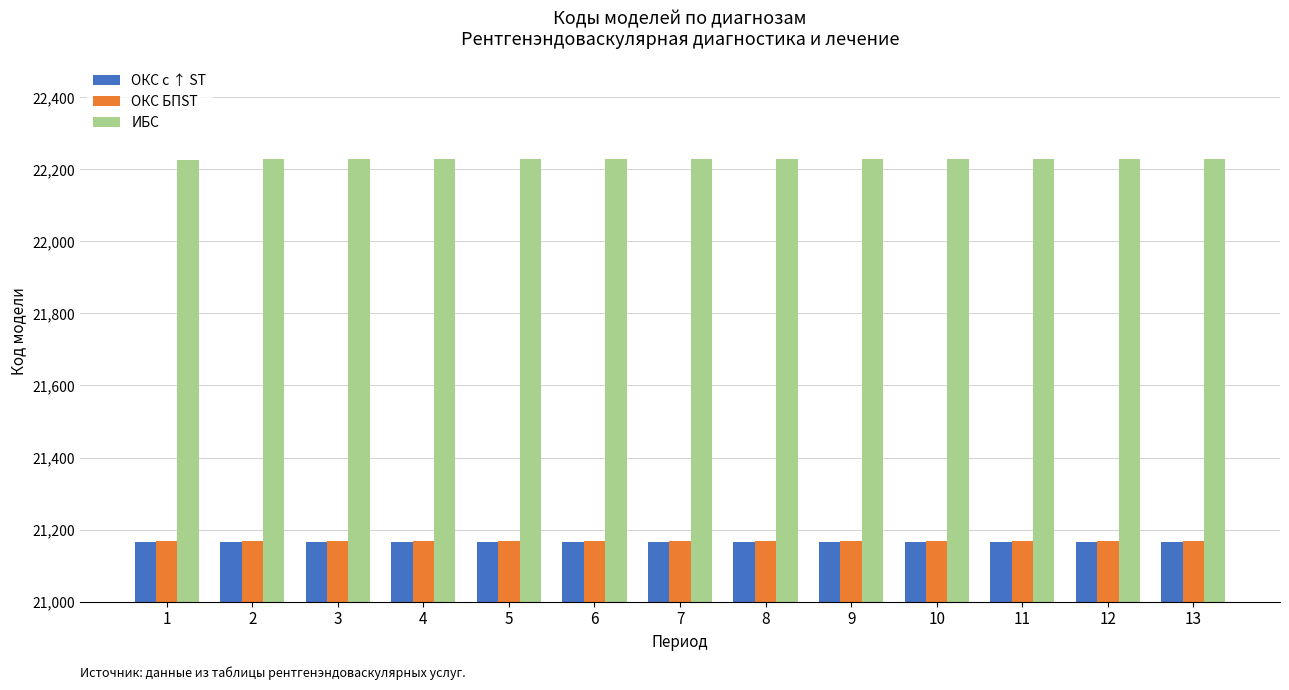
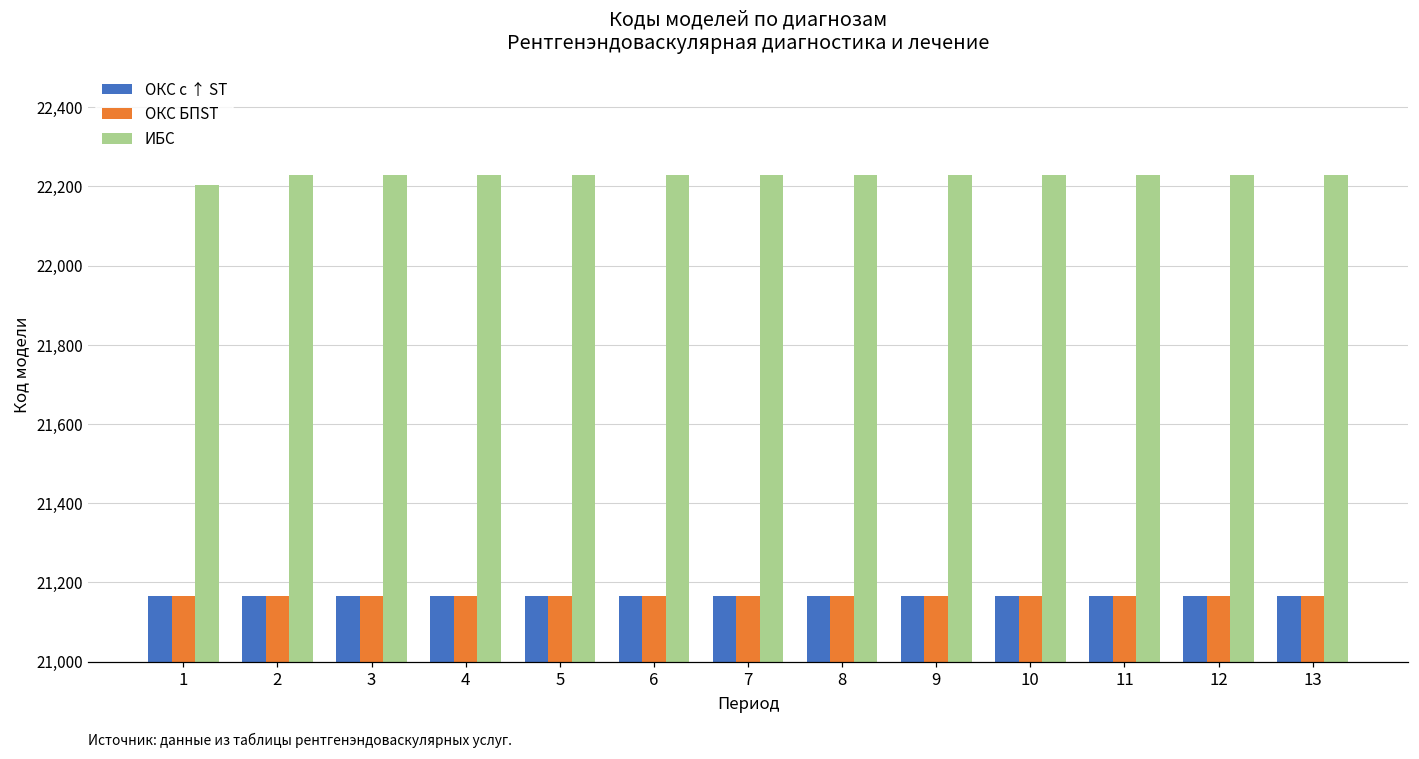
ИБС, 1: 22,230 -> 22,200
